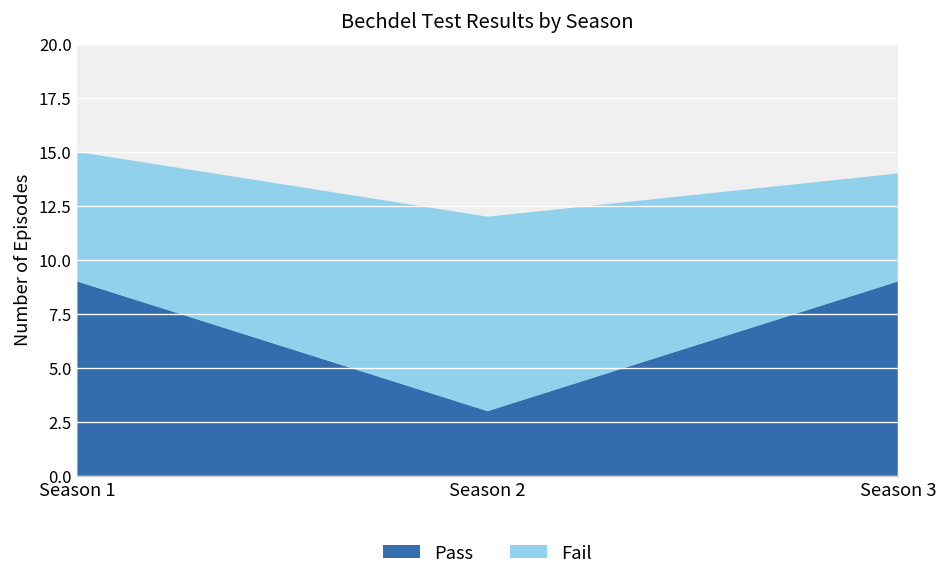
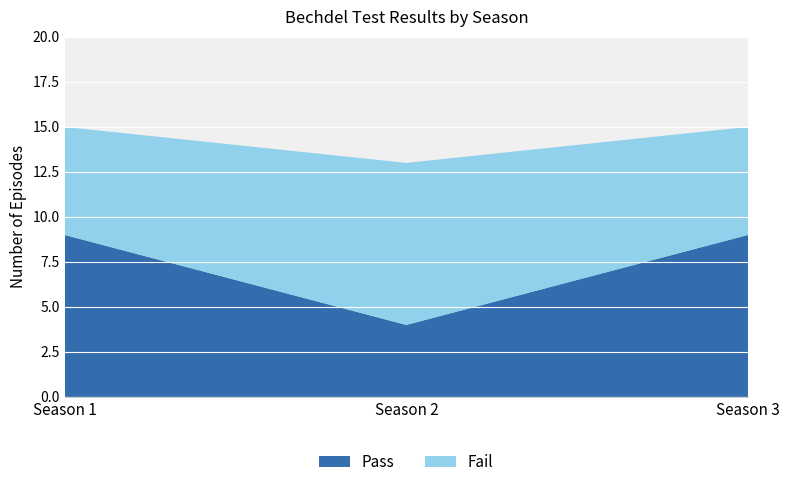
Pass, Season 2: 3 -> 4
Fail, Season 3: 5 -> 6
